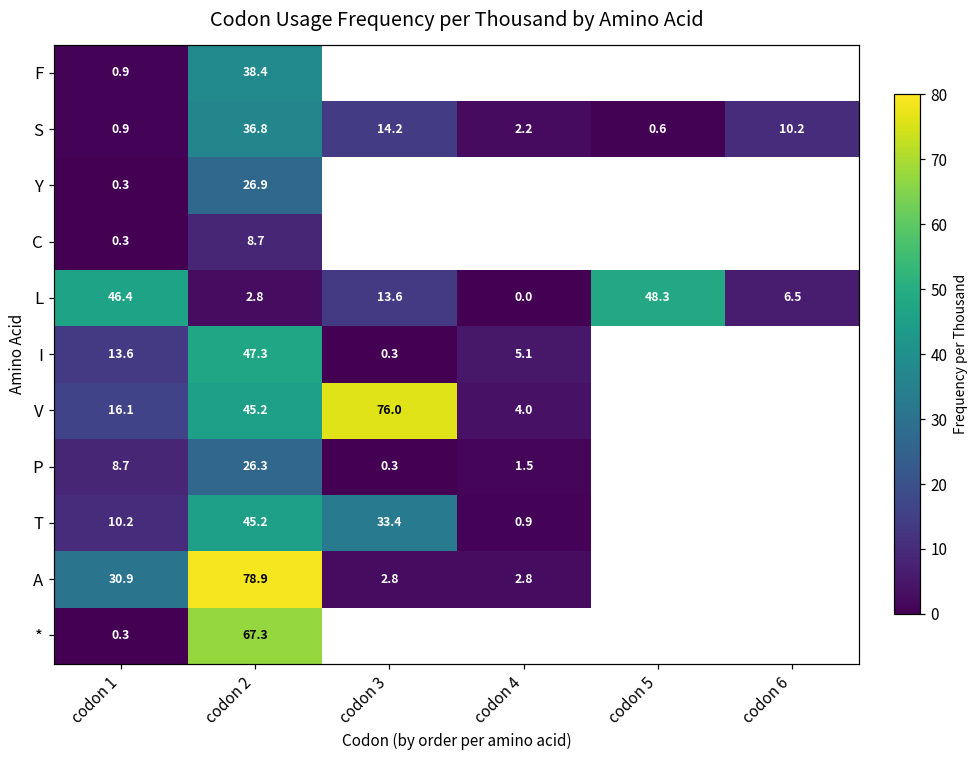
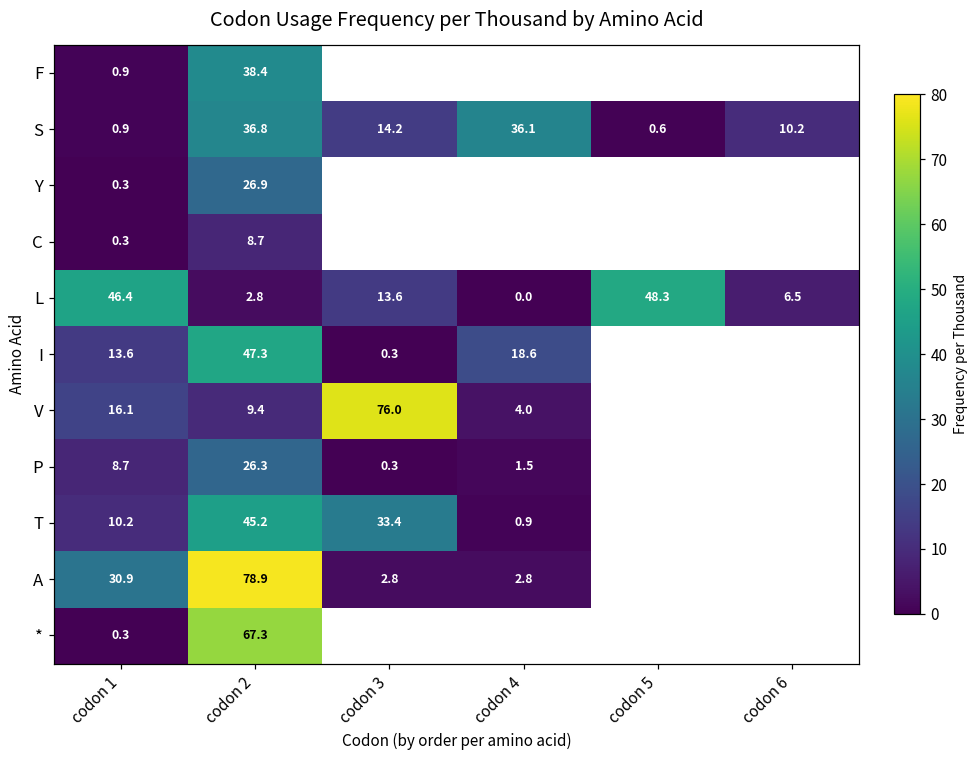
S, codon 4: 2.2 -> 36.1
I, codon 4: 5.1 -> 18.6
V, codon 2: 45.2 -> 9.4
